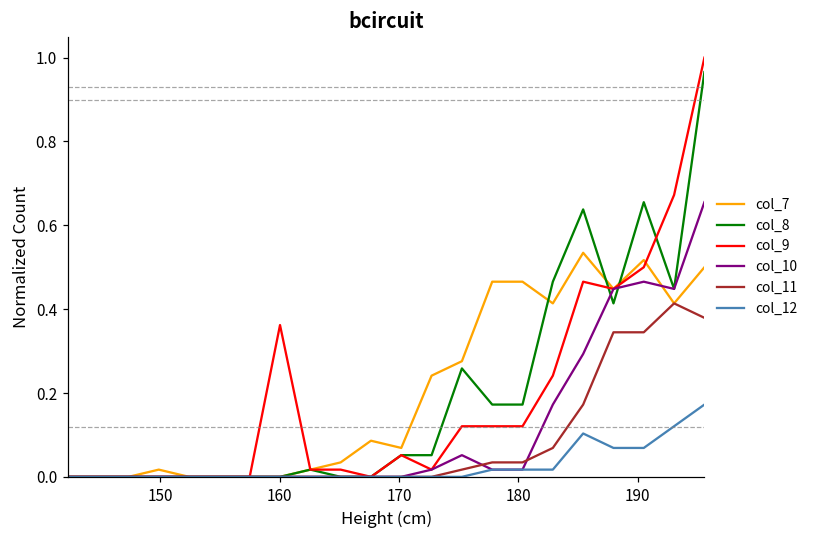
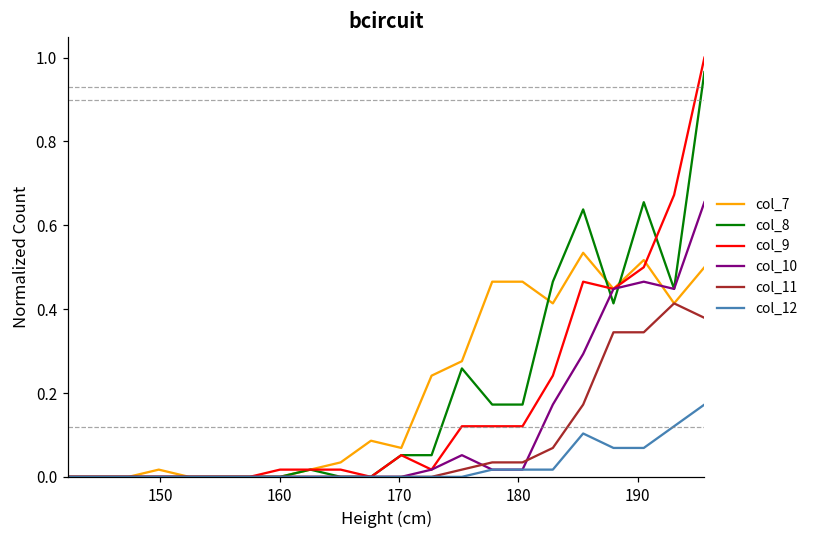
col_9, 160: 0.36 -> 0.02
